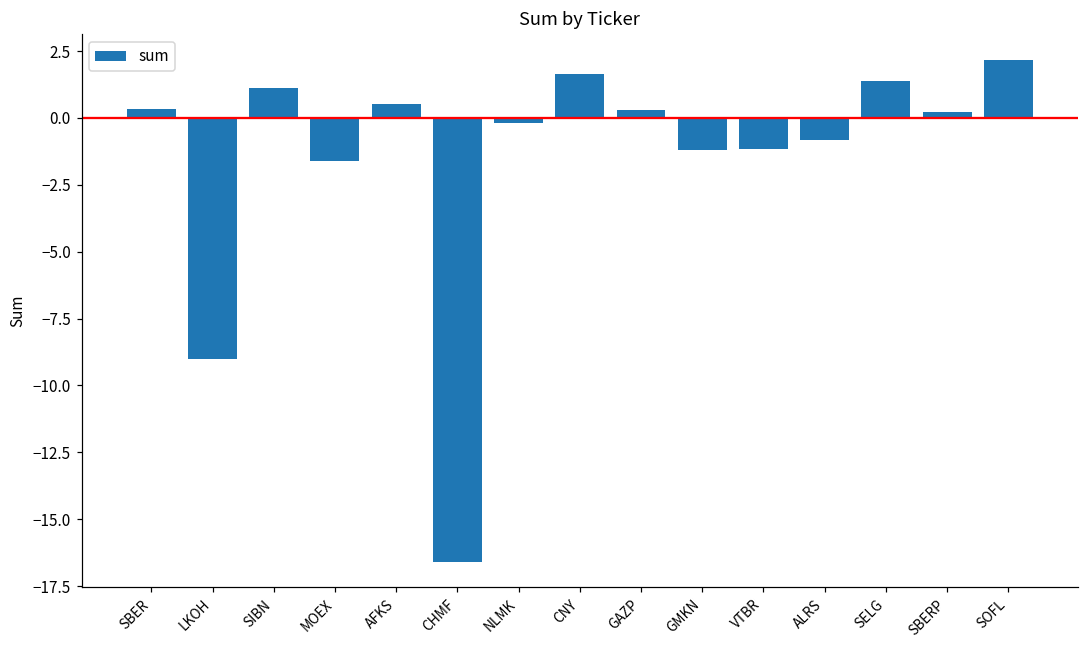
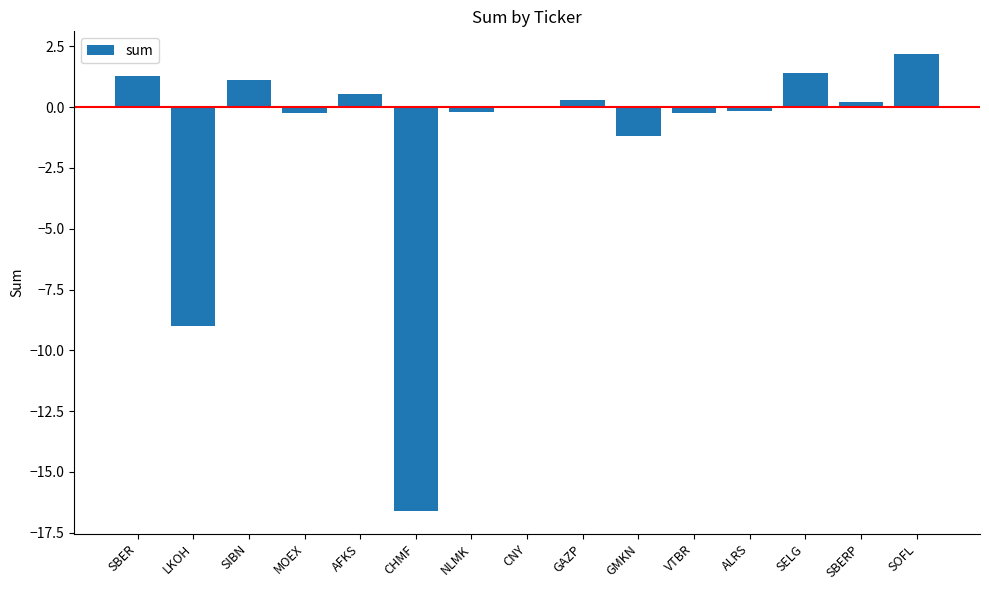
SBER: 0.3 -> 1.3
MOEX: -1.6 -> -0.2
CNY: 1.6 -> 0.0
VTBR: -1.2 -> -0.2
ALRS: -0.8 -> -0.2
